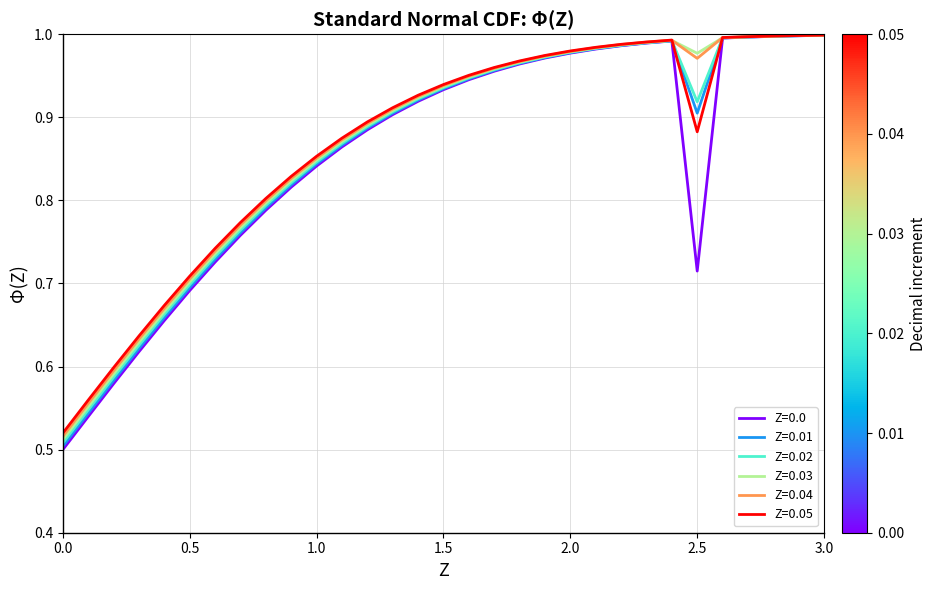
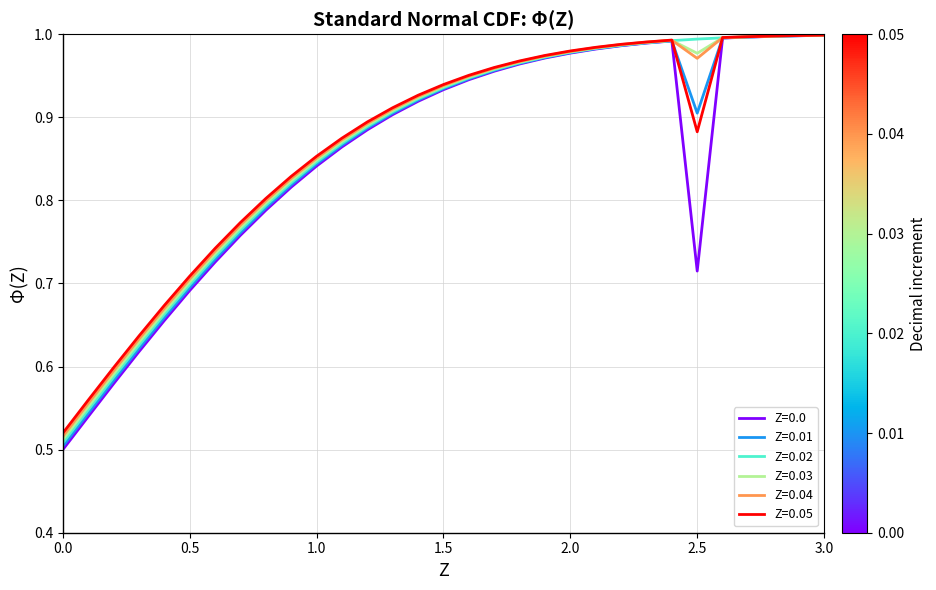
Z=0.02, 2.5: 0.92 -> 0.99
